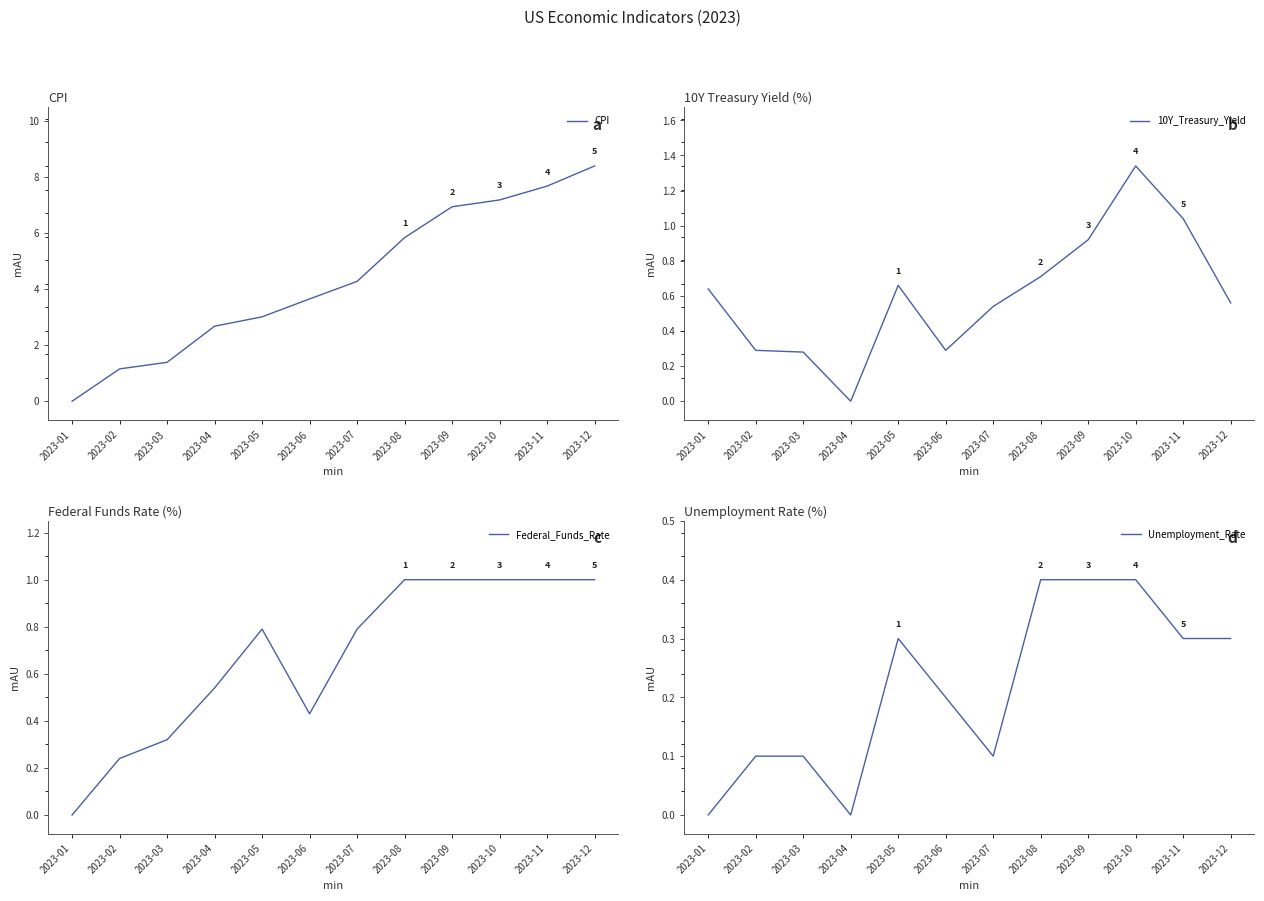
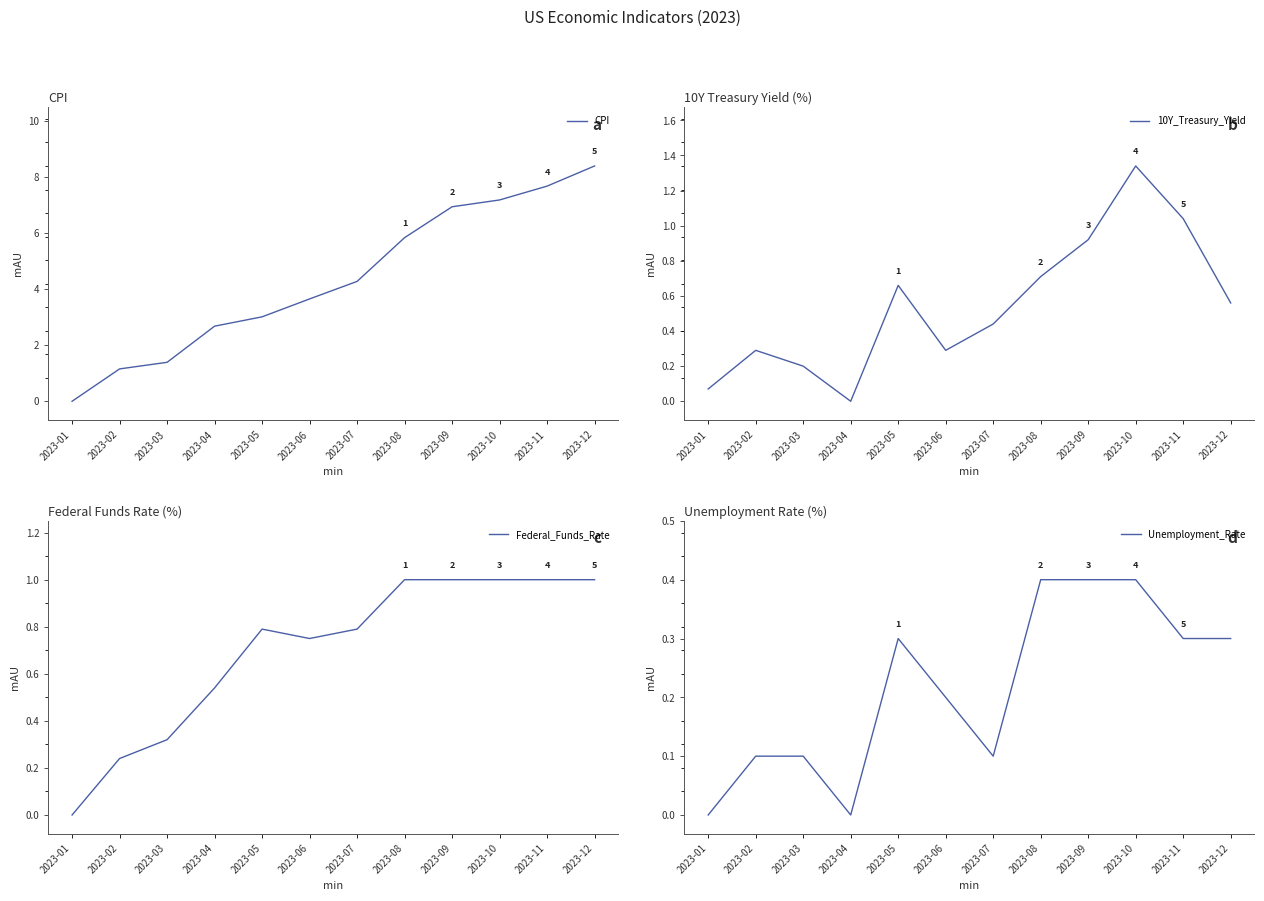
10Y Treasury Yield (%), 2023-01: 0.64 -> 0.07
10Y Treasury Yield (%), 2023-03: 0.28 -> 0.20
10Y Treasury Yield (%), 2023-07: 0.54 -> 0.44
Federal Funds Rate (%), 2023-06: 0.43 -> 0.75
